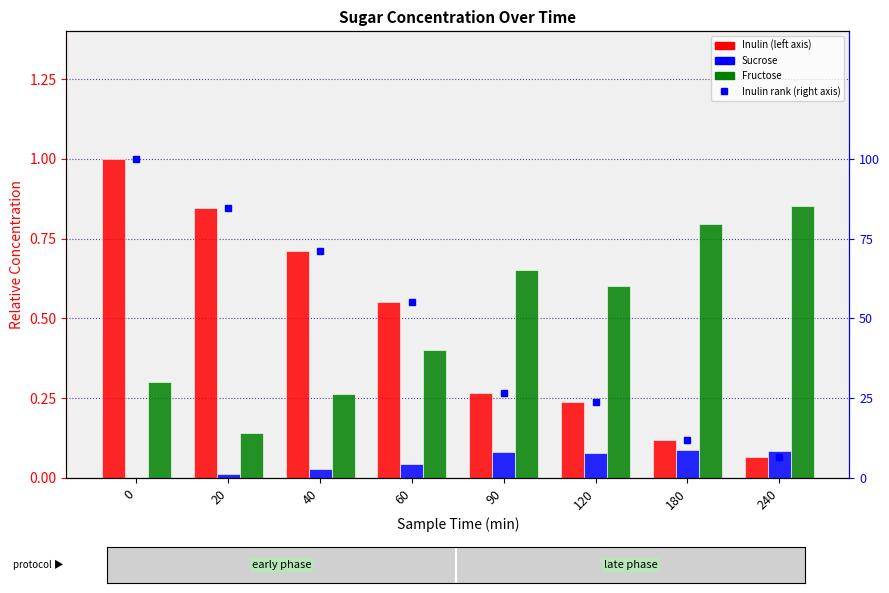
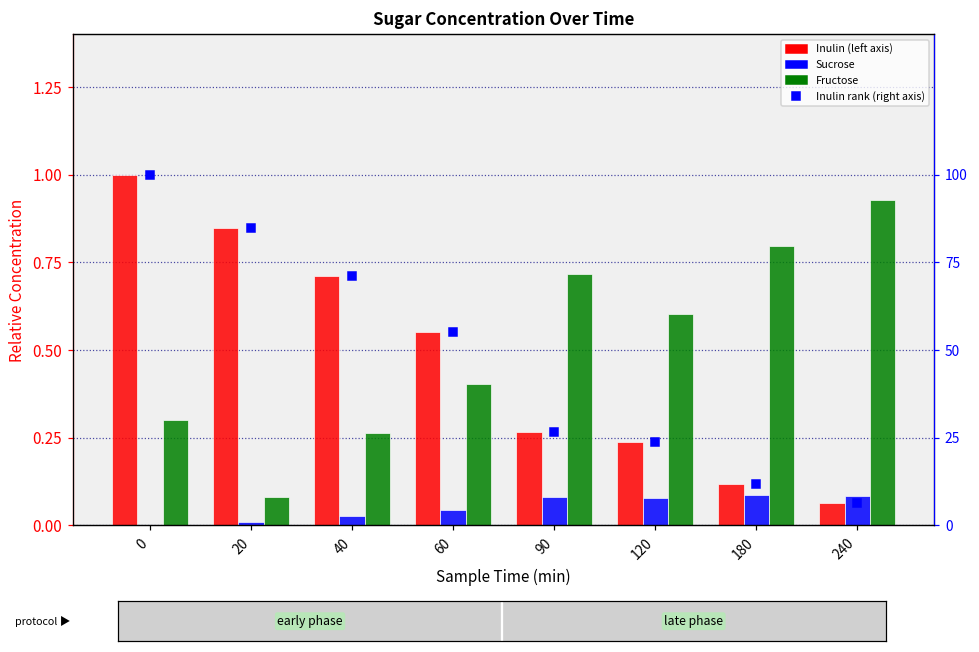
Fructose, 20: 0.14 -> 0.08
Fructose, 90: 0.65 -> 0.72
Fructose, 240: 0.85 -> 0.93
